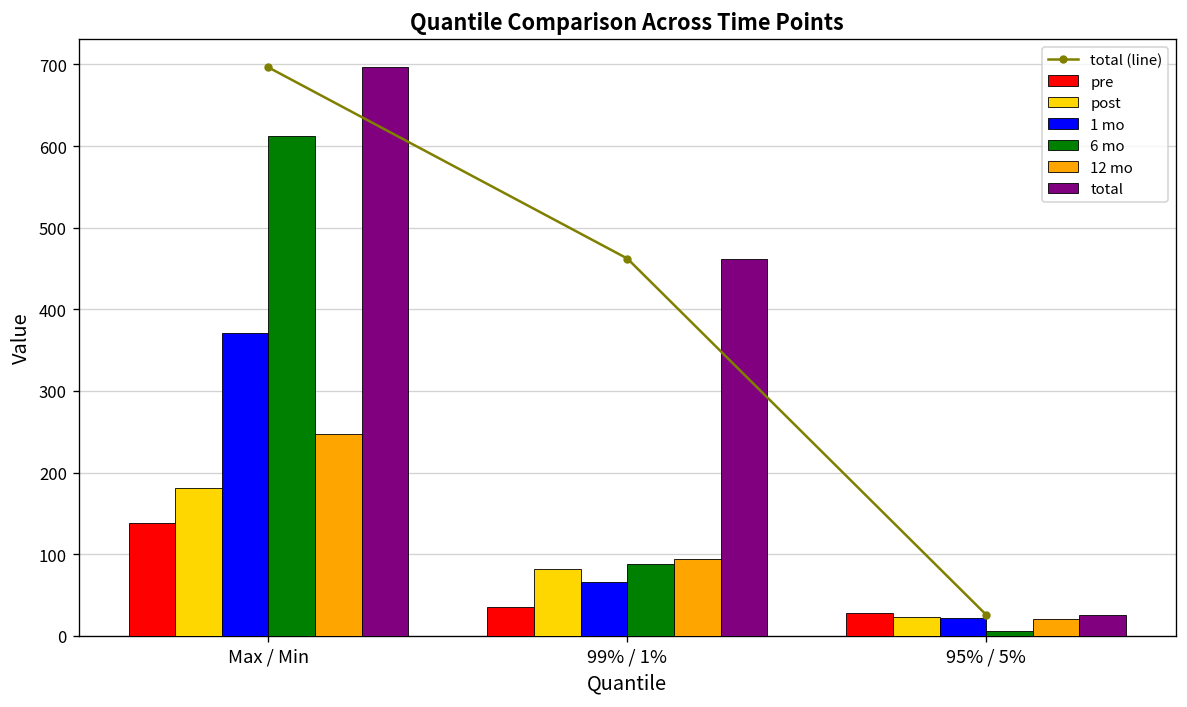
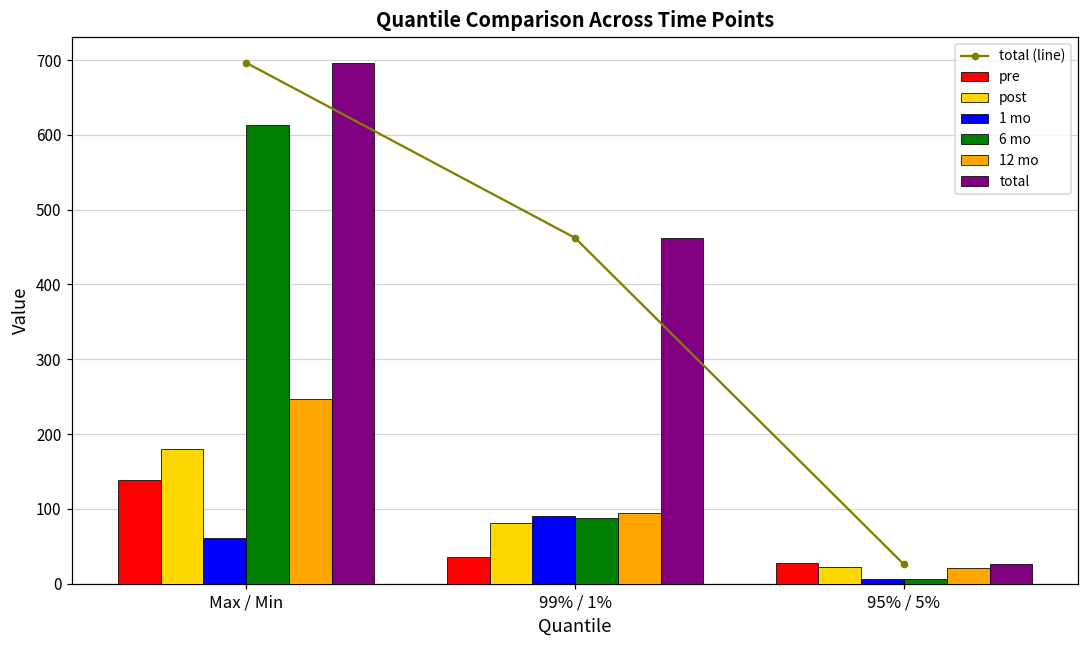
1 mo, Max / Min: 370 -> 60
1 mo, 99% / 1%: 70 -> 90
1 mo, 95% / 5%: 20 -> 10
